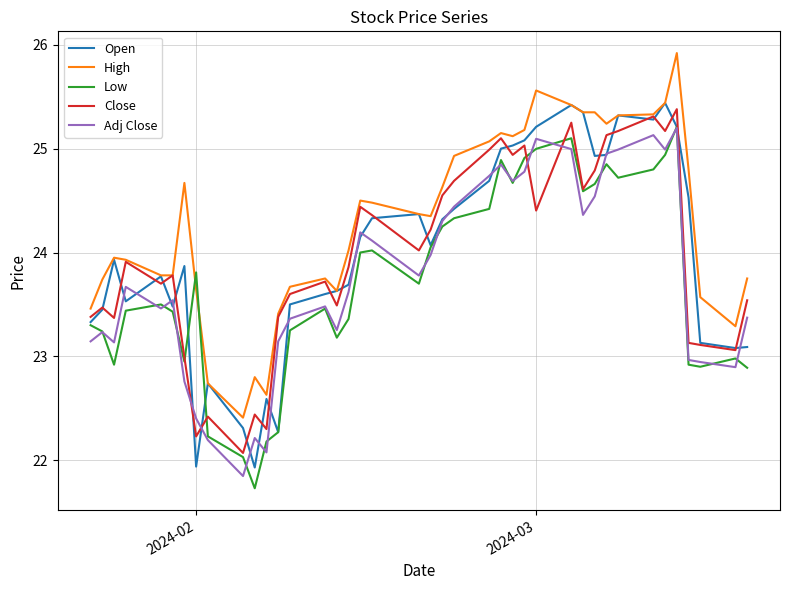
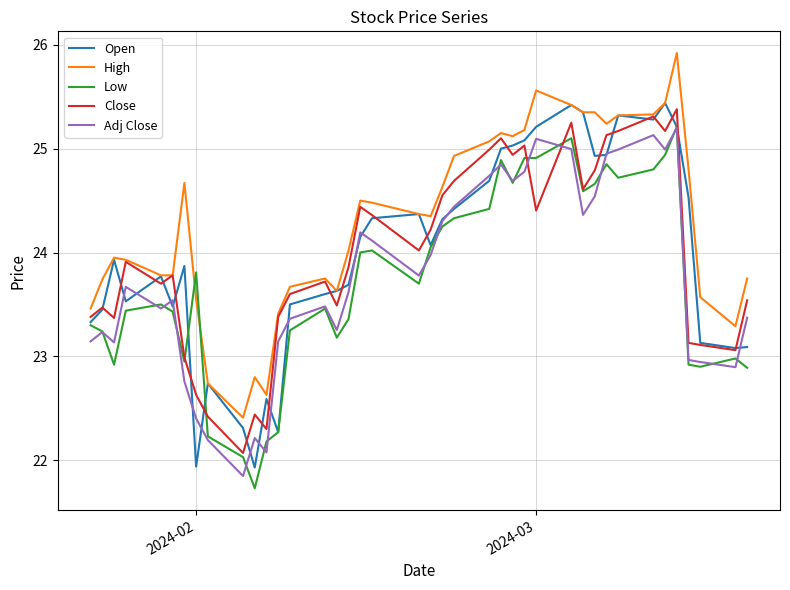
High, 2024-02: 23.64 -> 23.55
Close, 2024-02: 22.23 -> 22.63
Low, 2024-03: 25.00 -> 24.91
